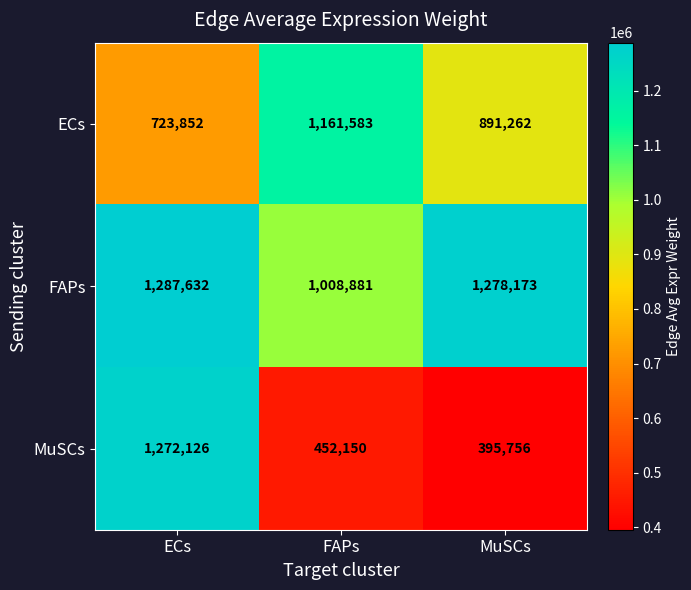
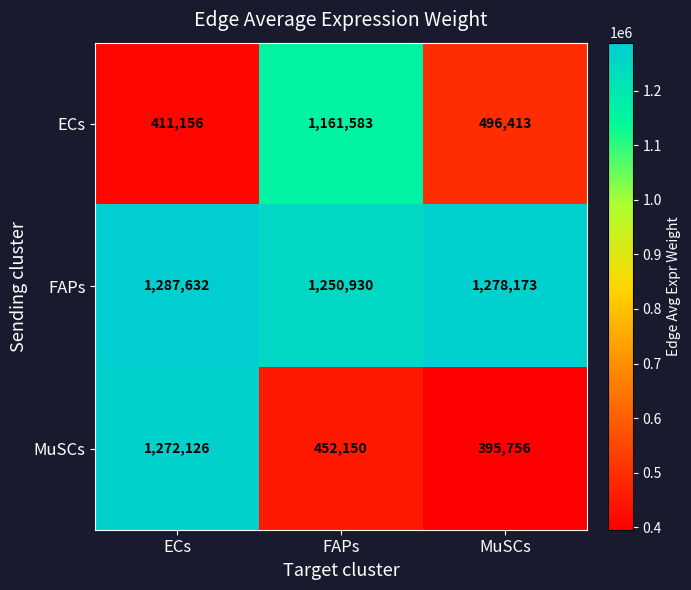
ECs, ECs: 723,852 -> 411,156
ECs, MuSCs: 891,262 -> 496,413
FAPs, FAPs: 1,008,881 -> 1,250,930
